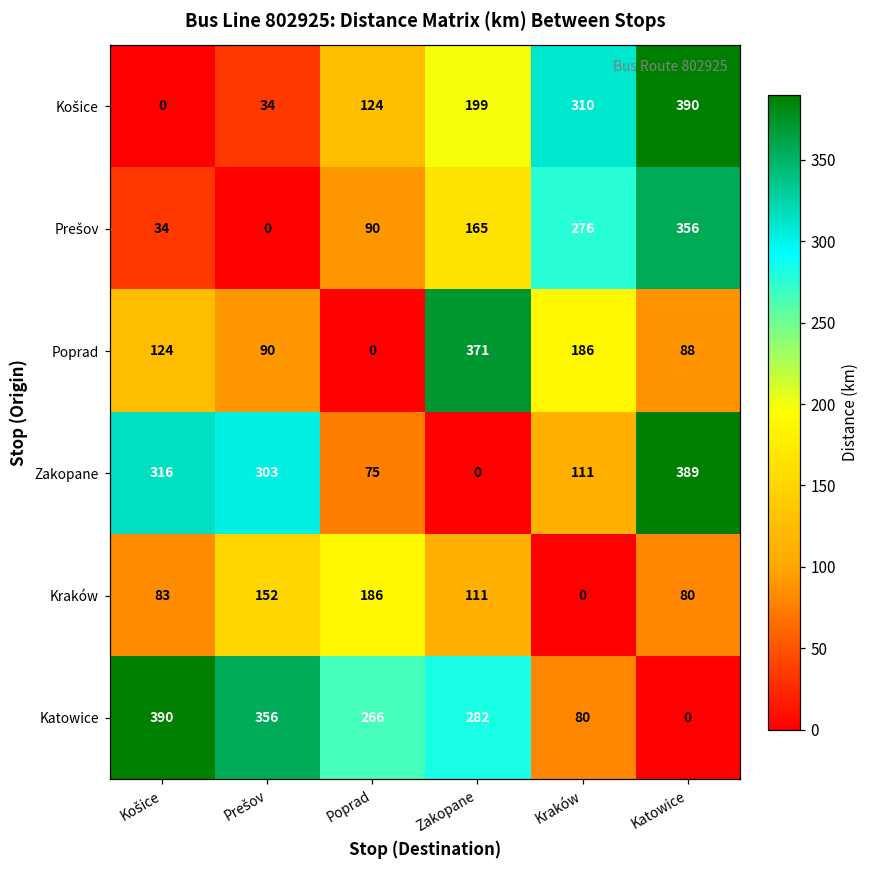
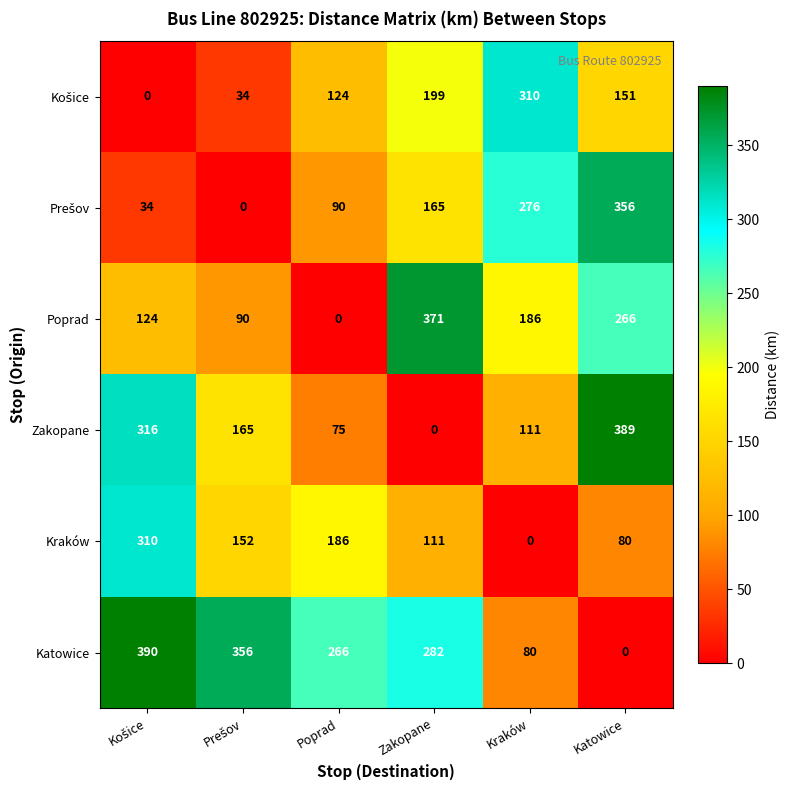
Košice, Katowice: 390 -> 151
Poprad, Katowice: 88 -> 266
Zakopane, Prešov: 303 -> 165
Kraków, Košice: 83 -> 310
